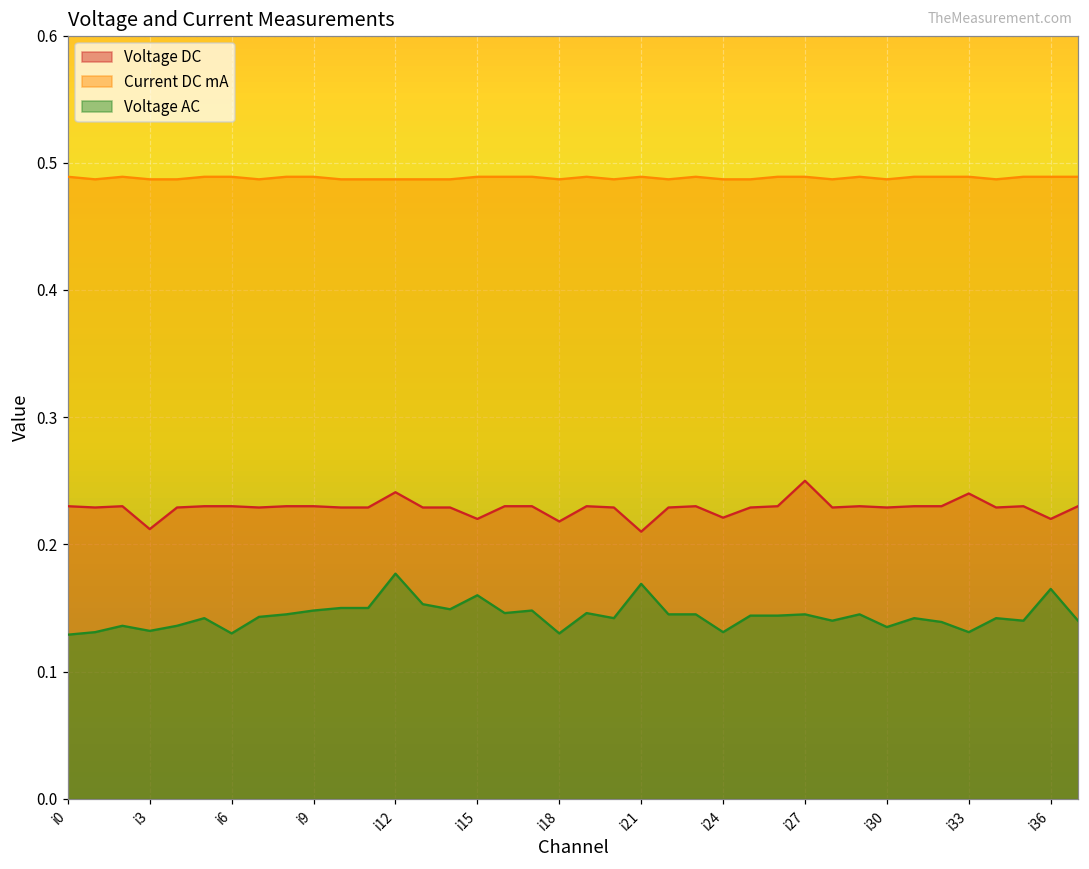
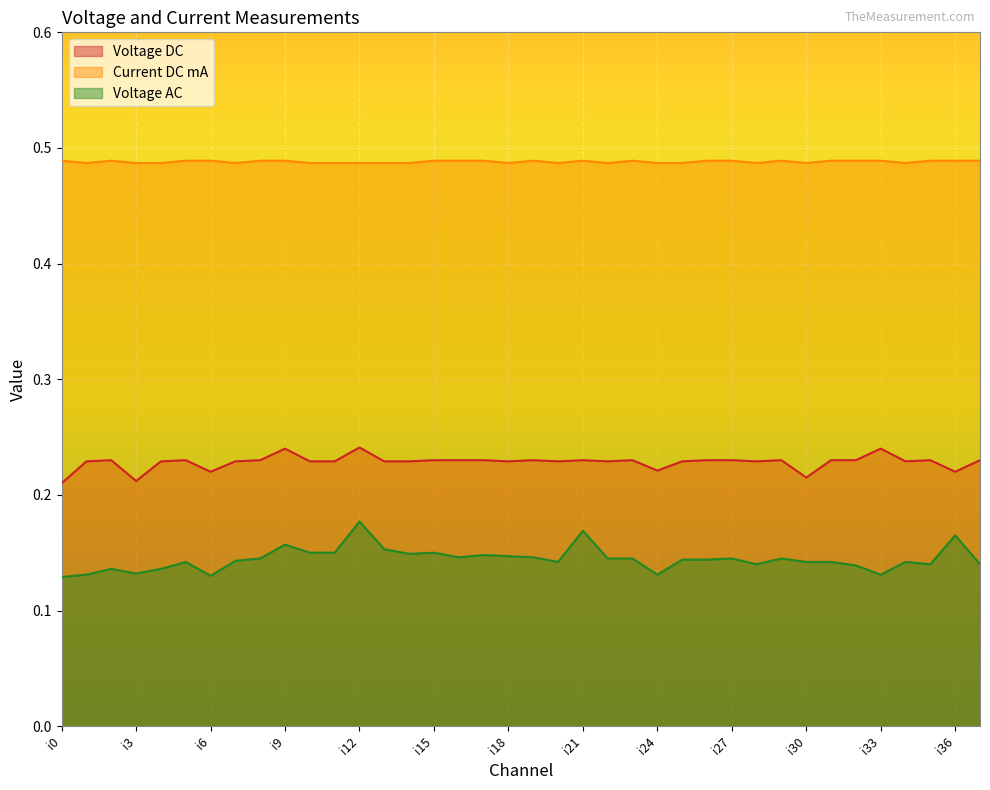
Voltage DC, i0: 0.23 -> 0.21
Voltage DC, i6: 0.23 -> 0.22
Voltage DC, i9: 0.23 -> 0.24
Voltage AC, i9: 0.148 -> 0.157
Voltage DC, i15: 0.22 -> 0.23
Voltage AC, i15: 0.16 -> 0.15
Voltage DC, i18: 0.218 -> 0.229
Voltage AC, i18: 0.130 -> 0.147
Voltage DC, i21: 0.21 -> 0.23
Voltage DC, i27: 0.25 -> 0.23
Voltage DC, i30: 0.229 -> 0.215
Voltage AC, i30: 0.135 -> 0.142
